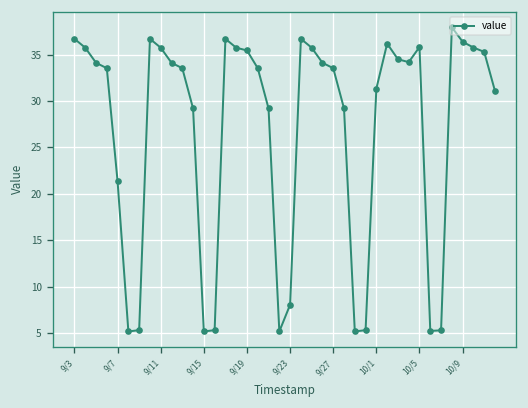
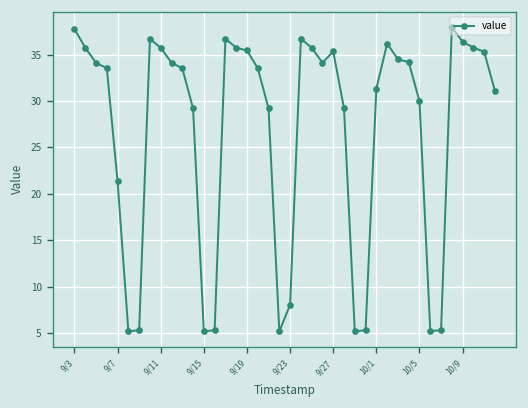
9/3: 37 -> 38
9/27: 34 -> 35
10/5: 36 -> 30
